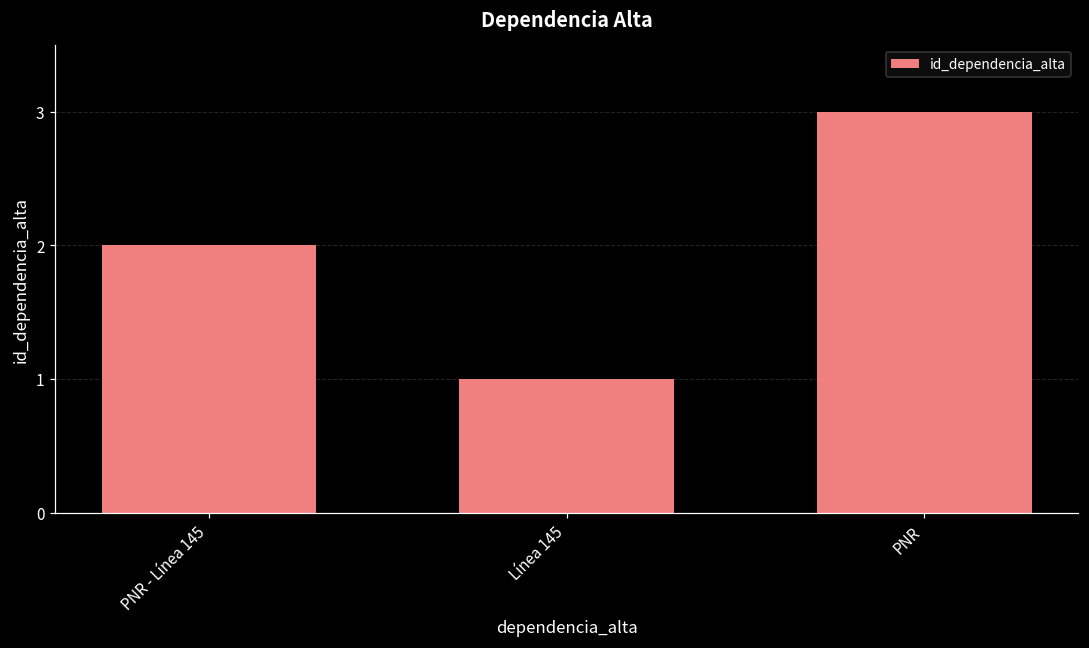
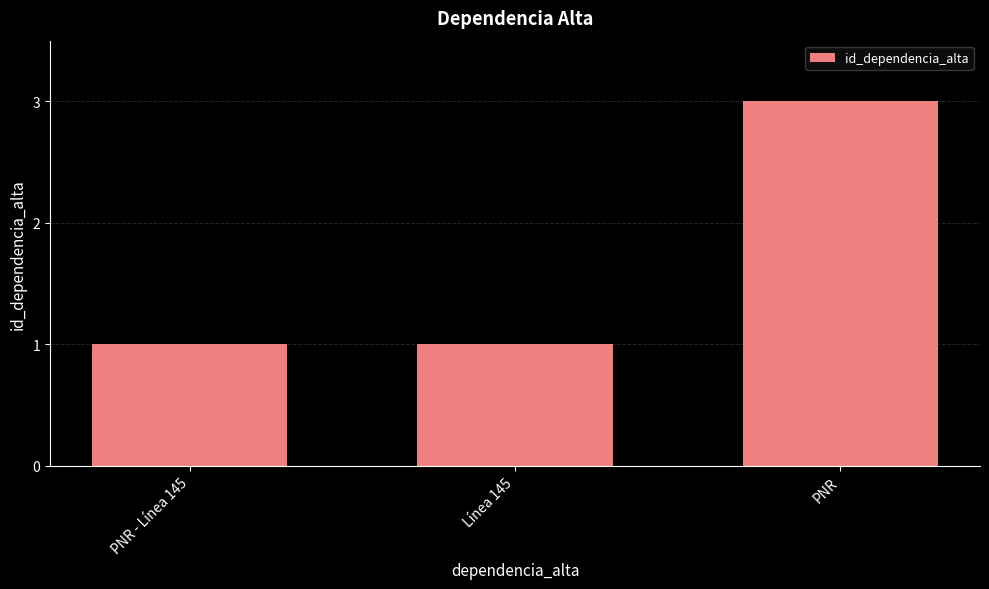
PNR - Línea 145: 2 -> 1
